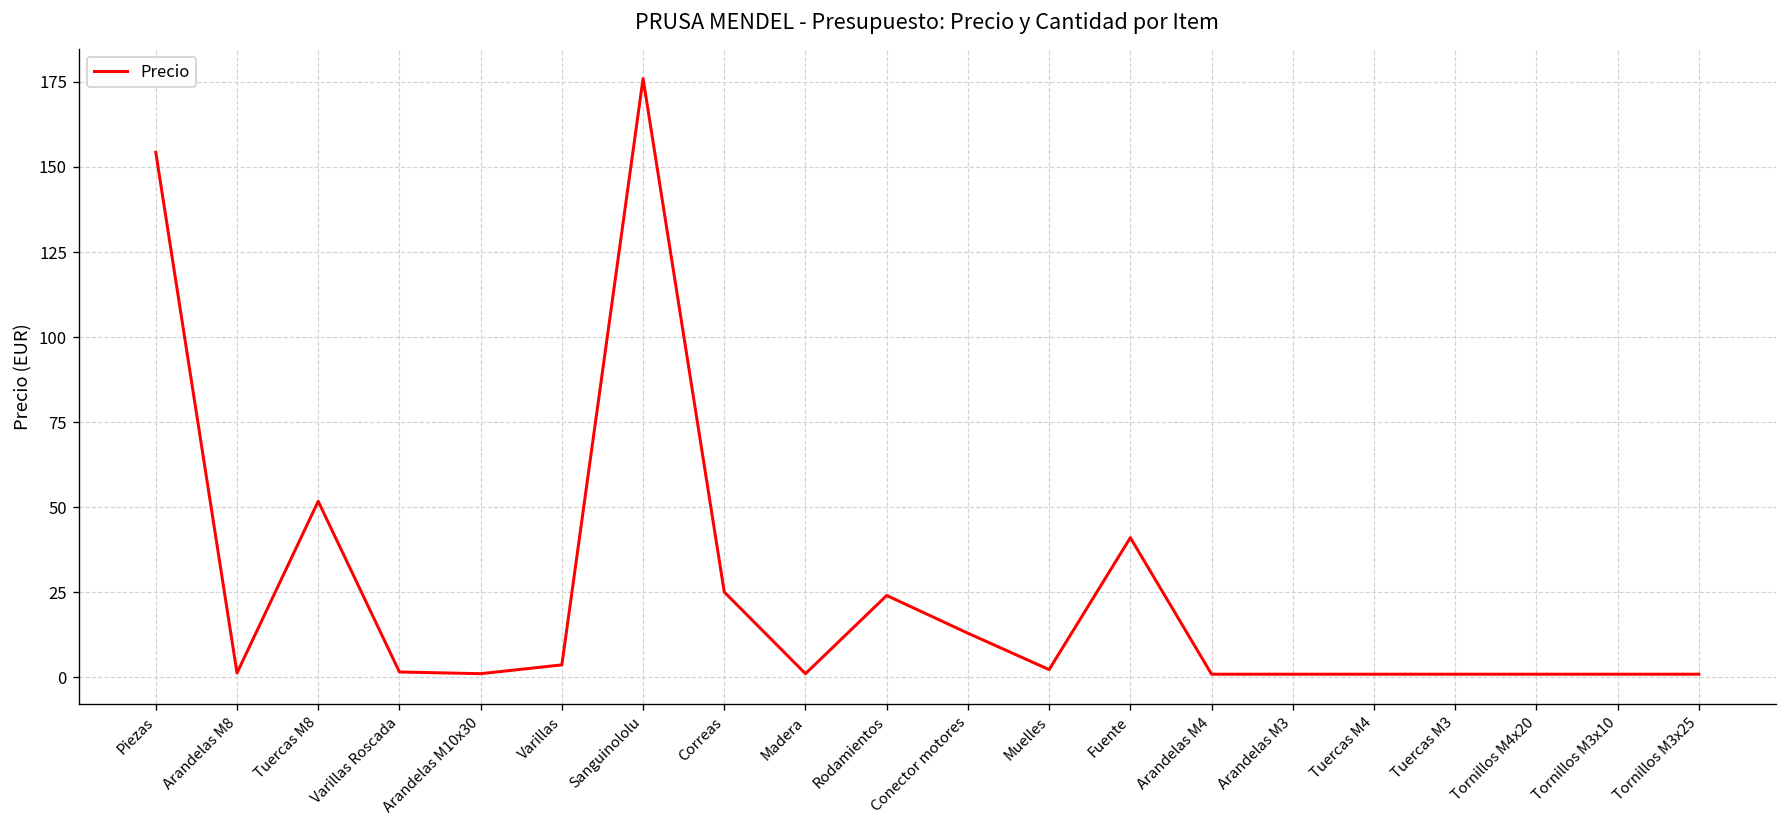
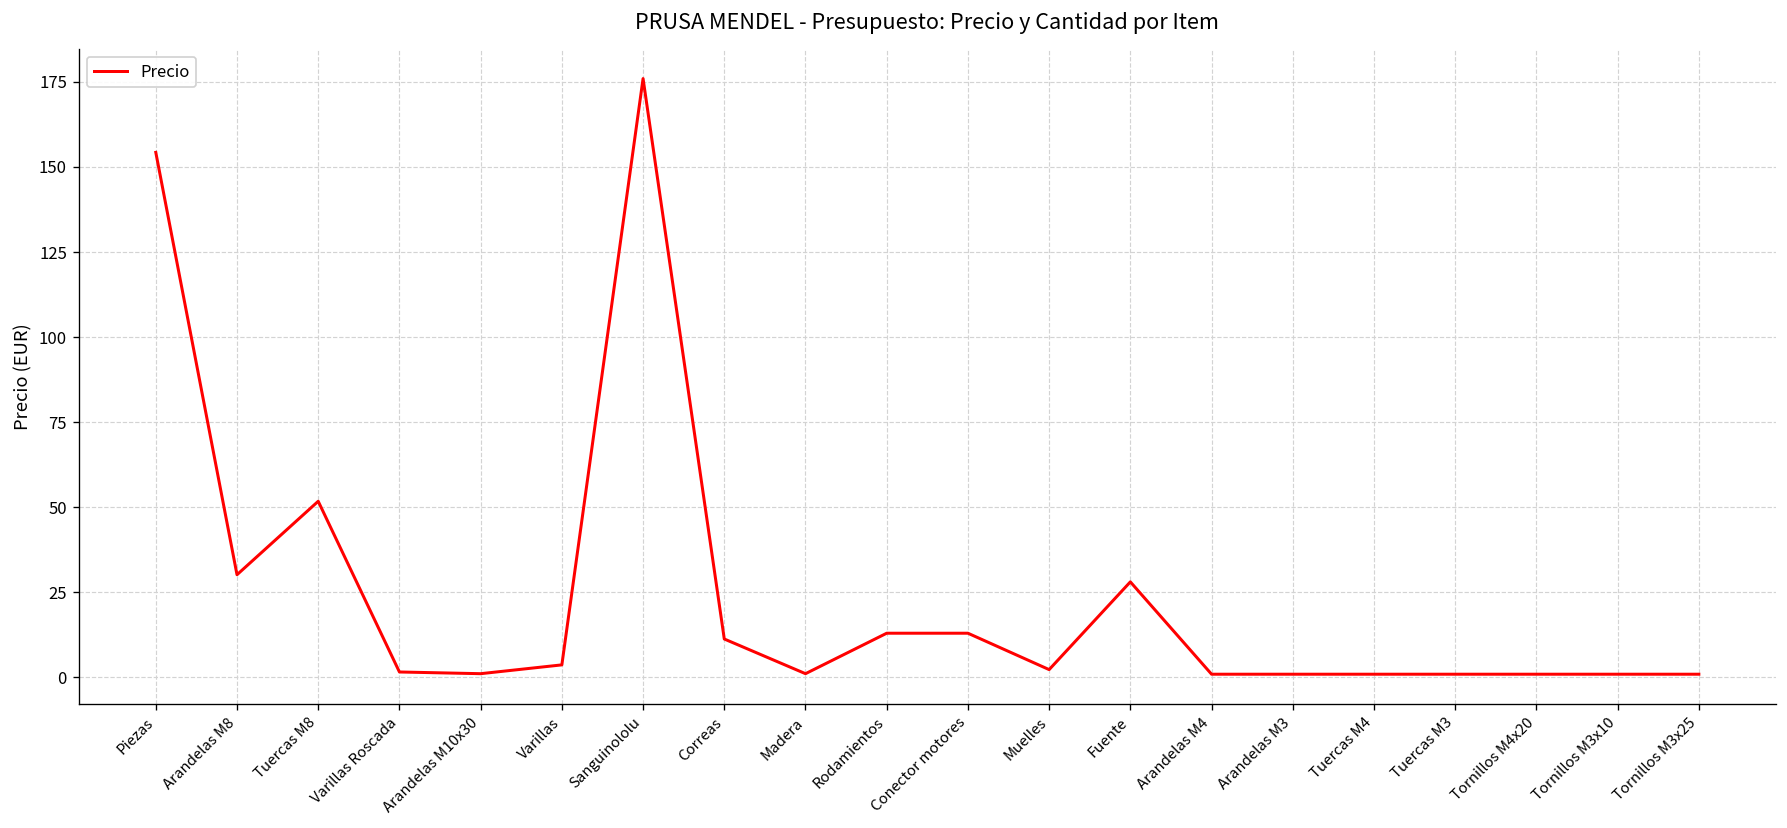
Arandelas M8: 1 -> 30
Correas: 25 -> 11
Rodamientos: 24 -> 13
Fuente: 41 -> 28
